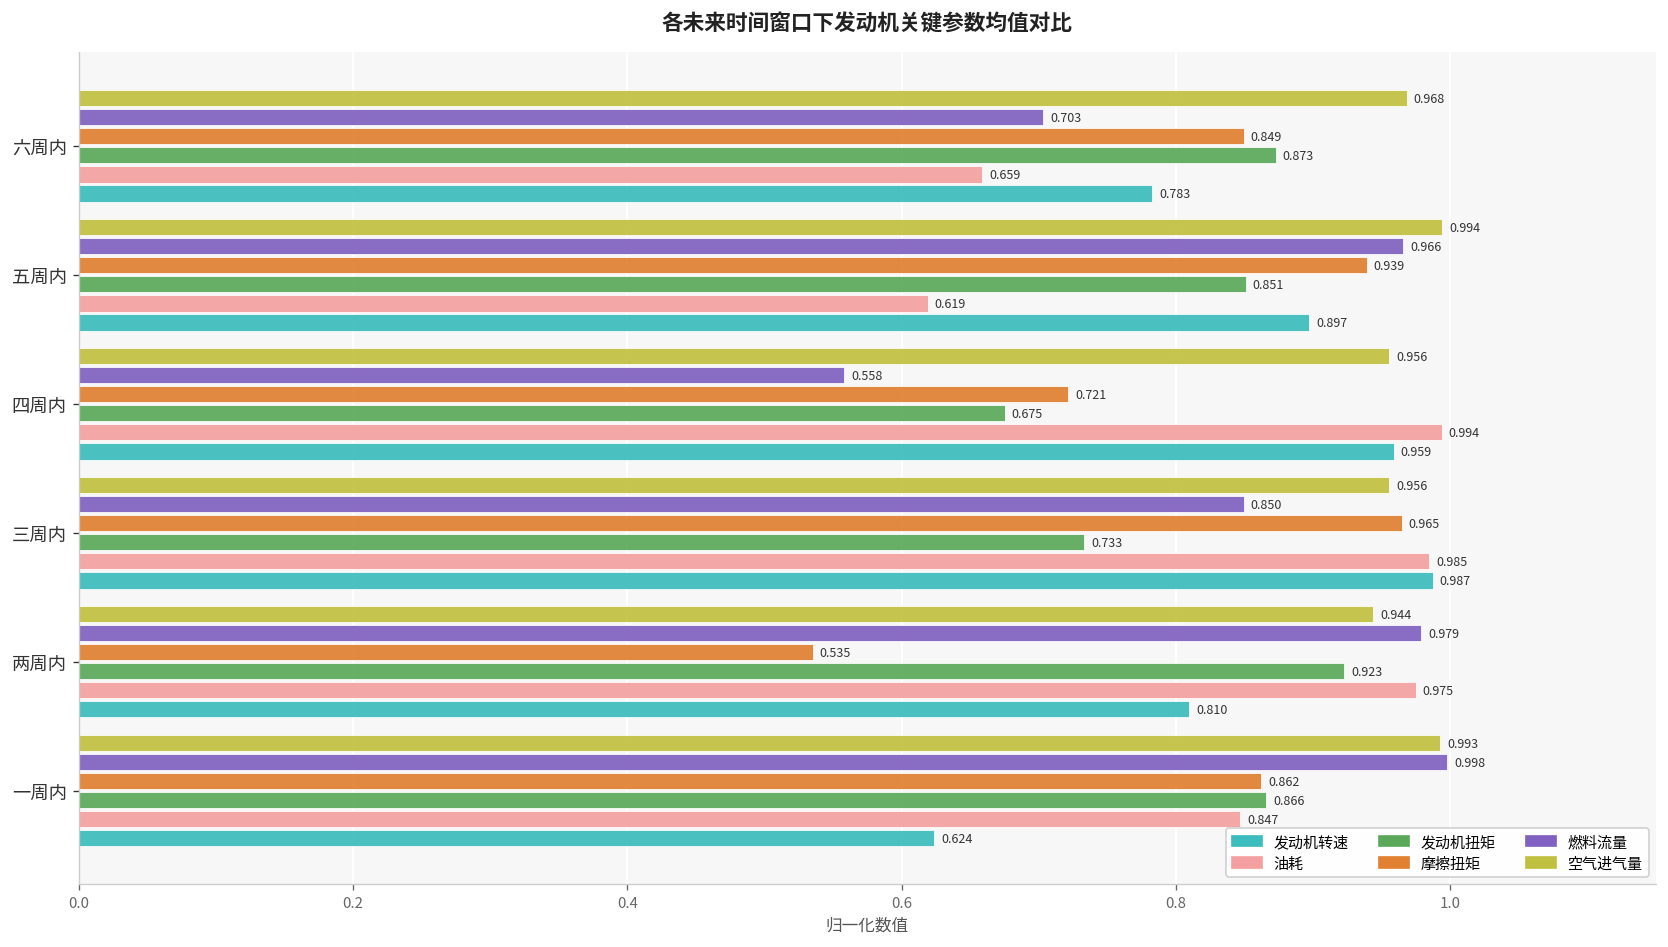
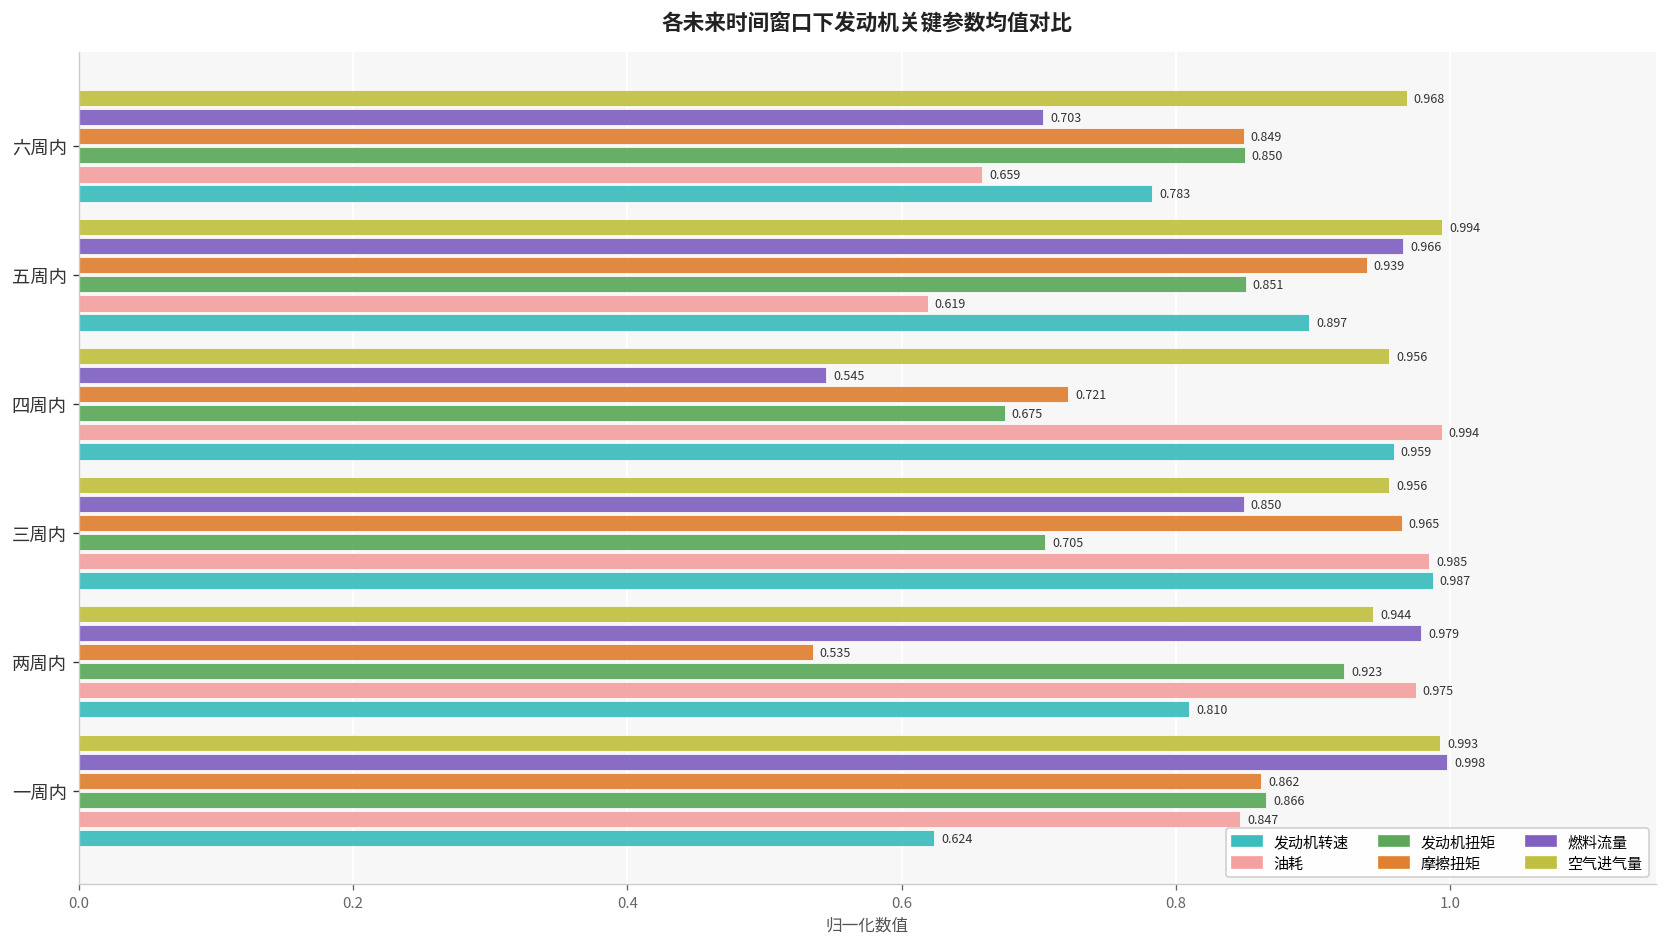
发动机扭矩, 六周内: 0.873 -> 0.850
燃料流量, 四周内: 0.558 -> 0.545
发动机扭矩, 三周内: 0.733 -> 0.705
